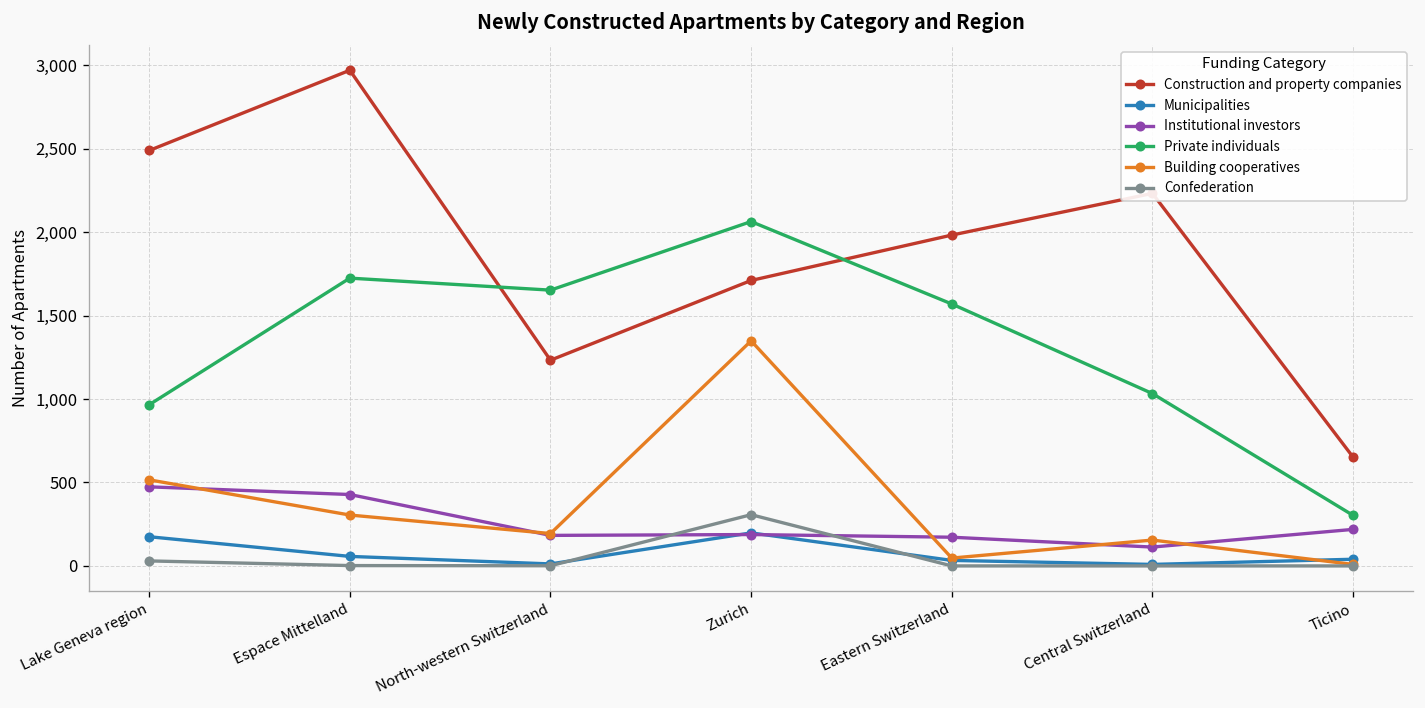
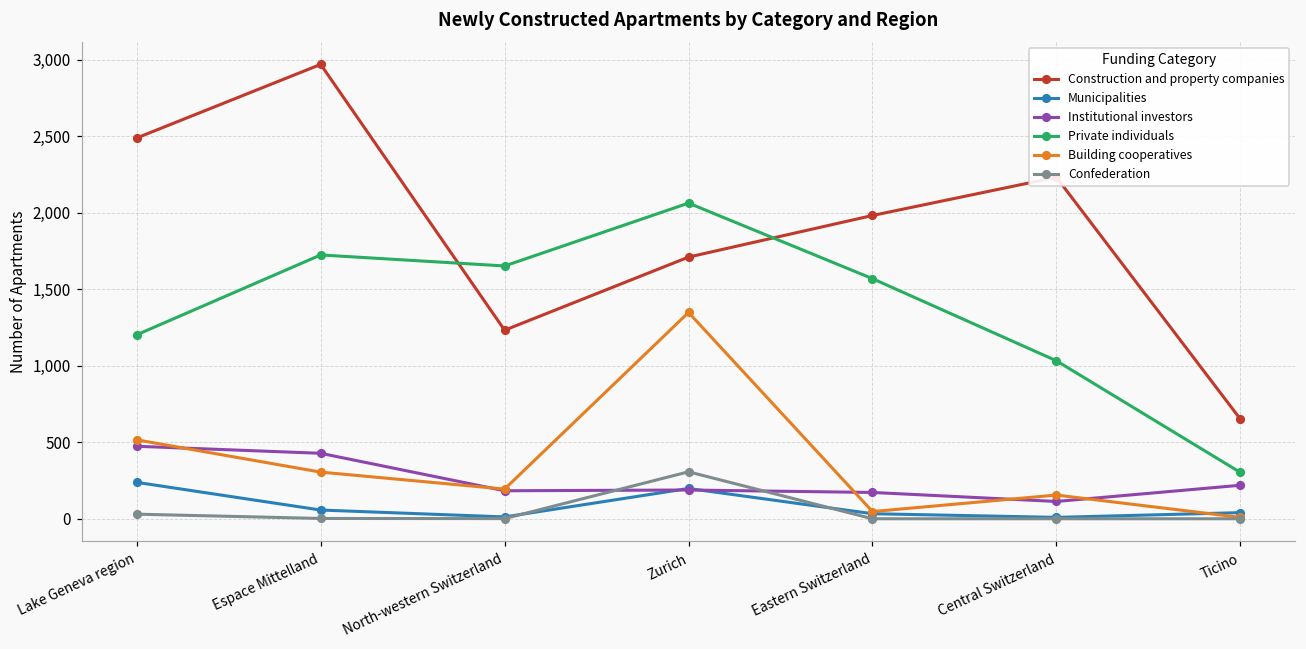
Municipalities, Lake Geneva region: 180 -> 240
Private individuals, Lake Geneva region: 970 -> 1,200
